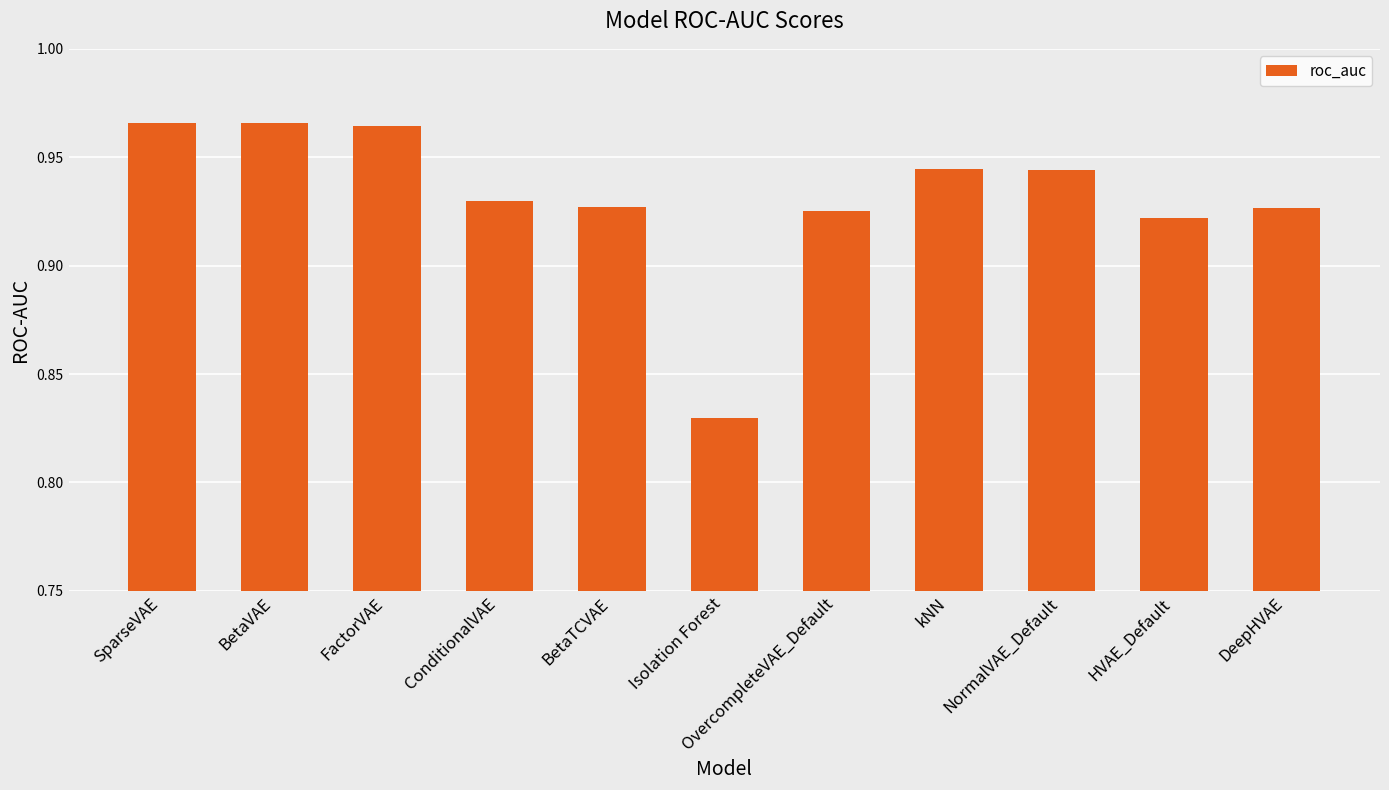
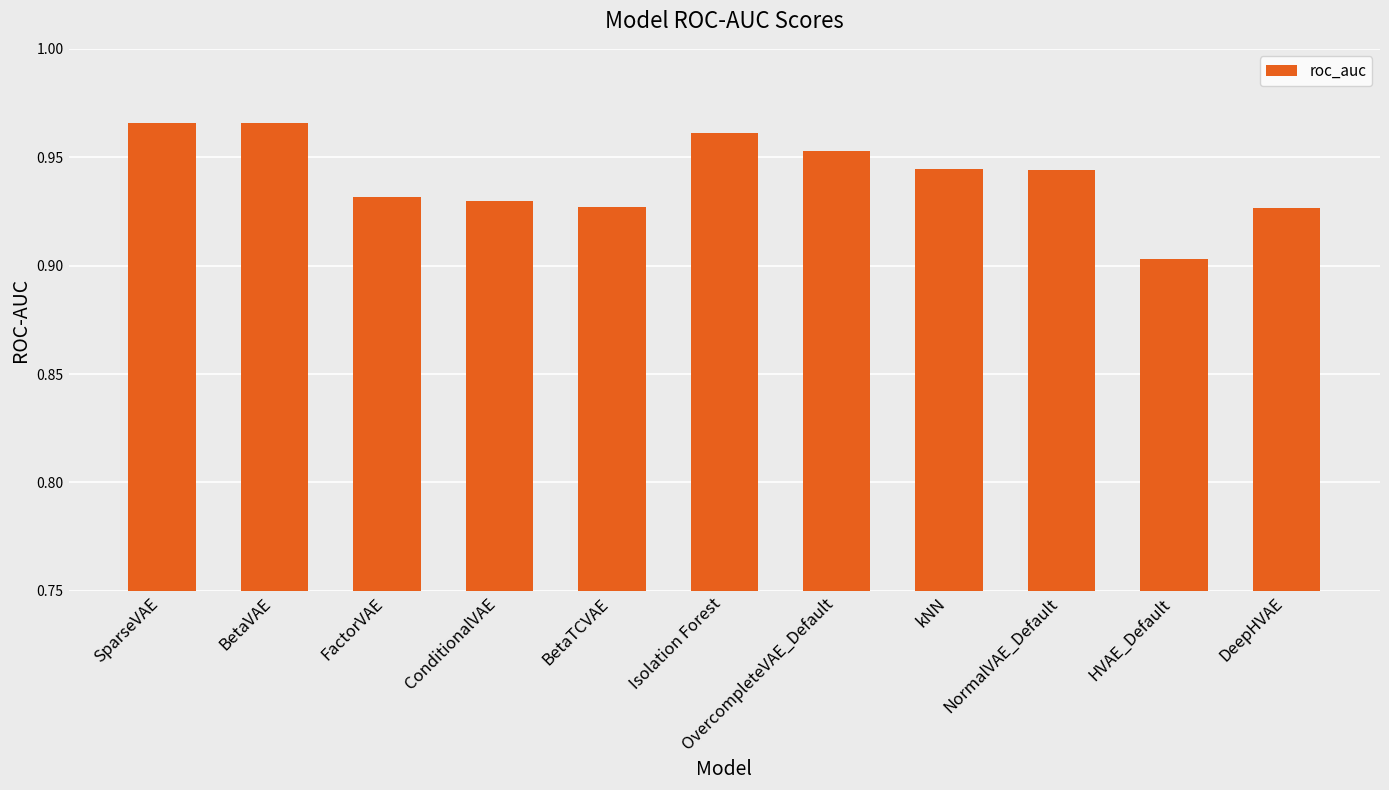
FactorVAE: 0.964 -> 0.932
Isolation Forest: 0.830 -> 0.961
OvercompleteVAE_Default: 0.925 -> 0.953
HVAE_Default: 0.922 -> 0.903
